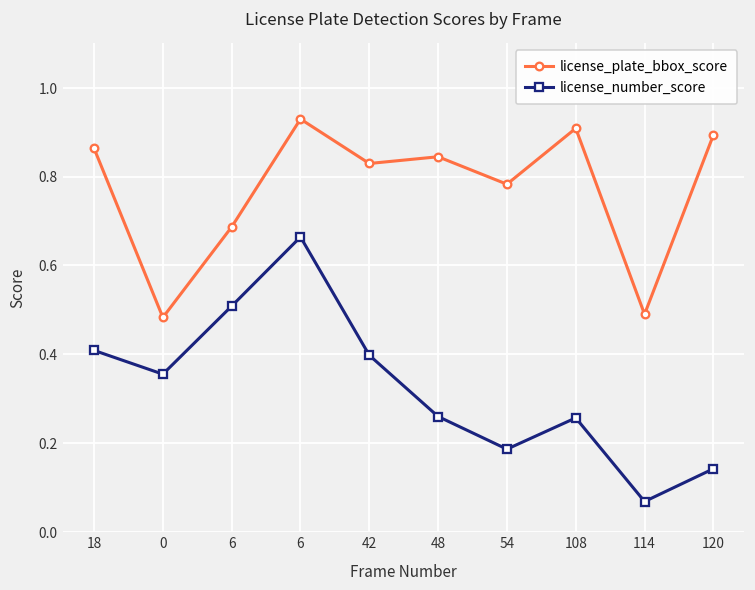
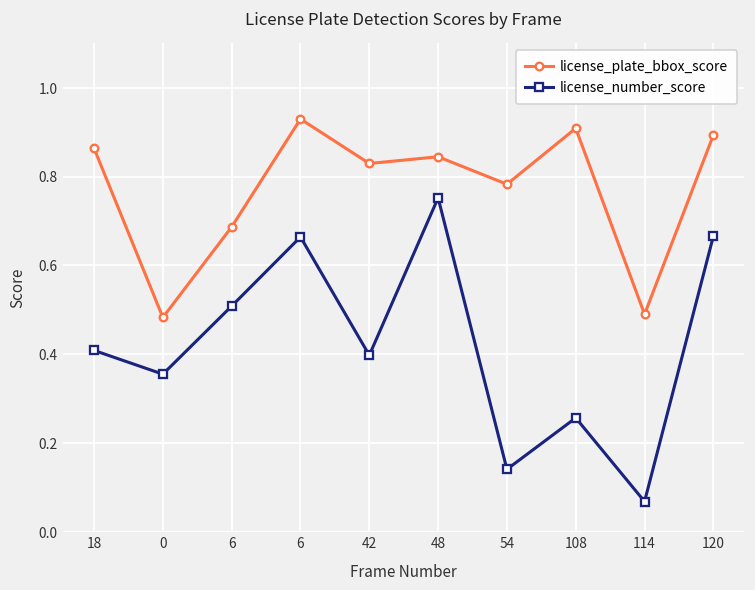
license_number_score, 48: 0.26 -> 0.75
license_number_score, 54: 0.19 -> 0.14
license_number_score, 120: 0.14 -> 0.67
